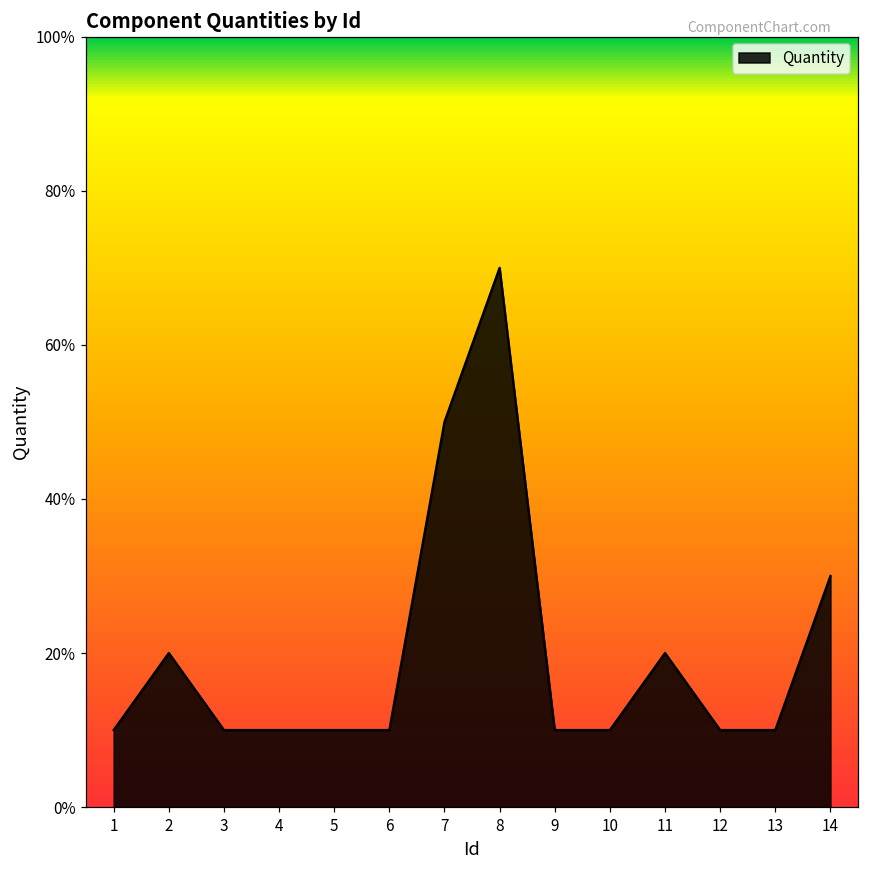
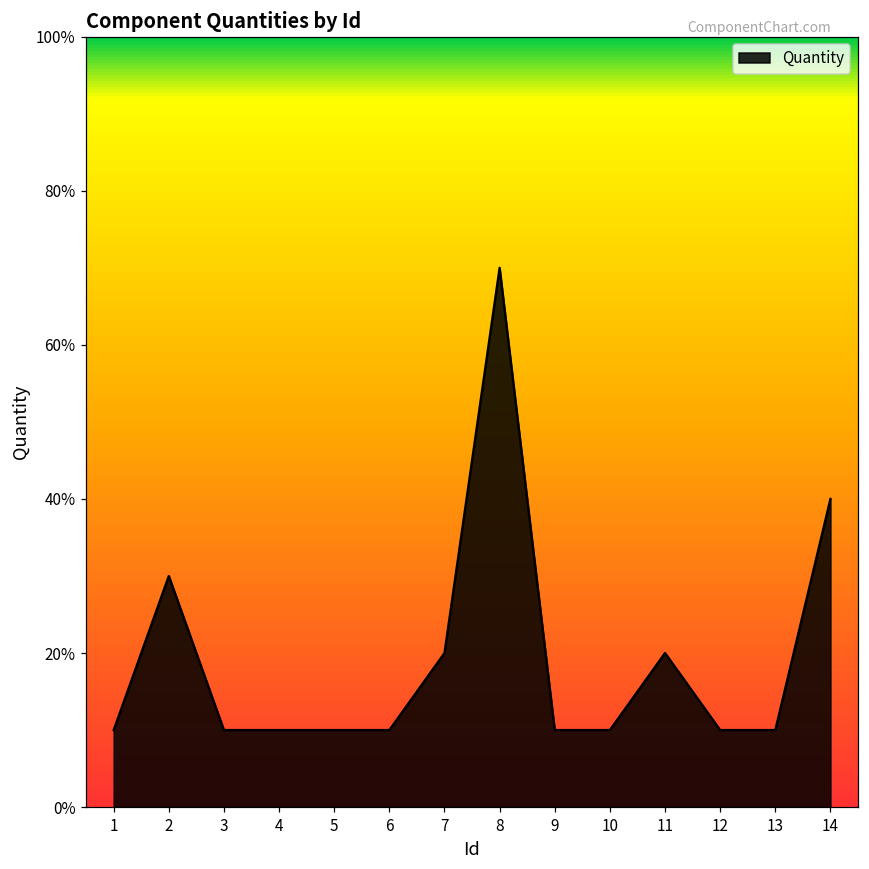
2: 20% -> 30%
7: 50% -> 20%
14: 30% -> 40%
